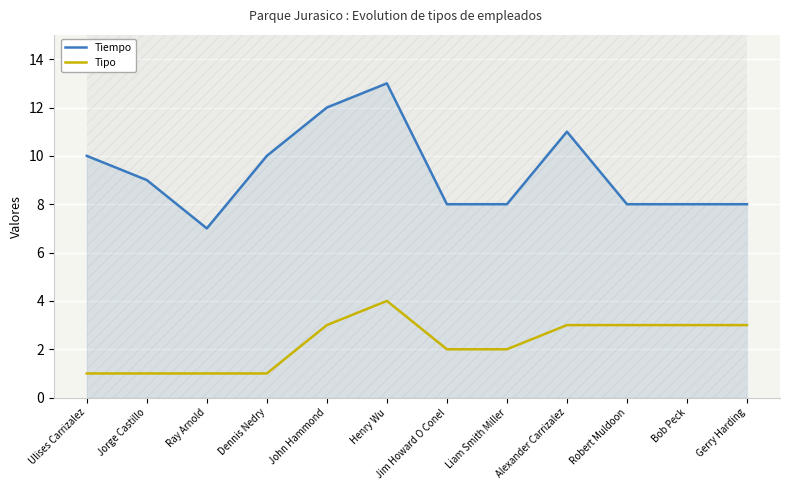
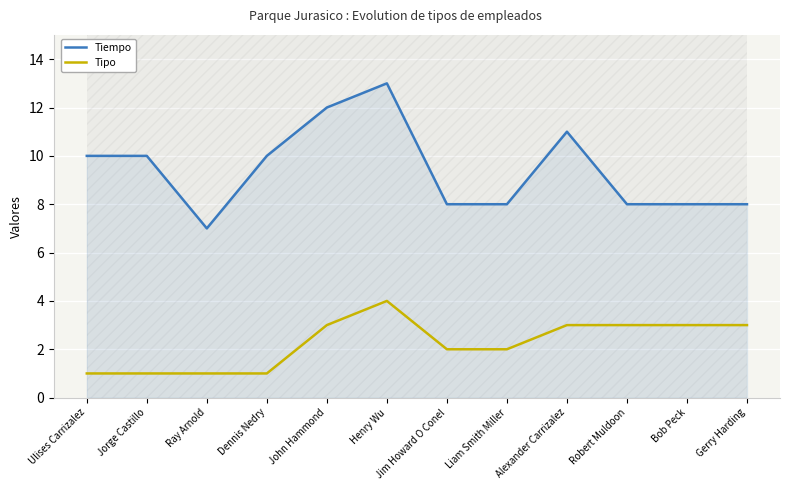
Tiempo, Jorge Castillo: 9 -> 10
